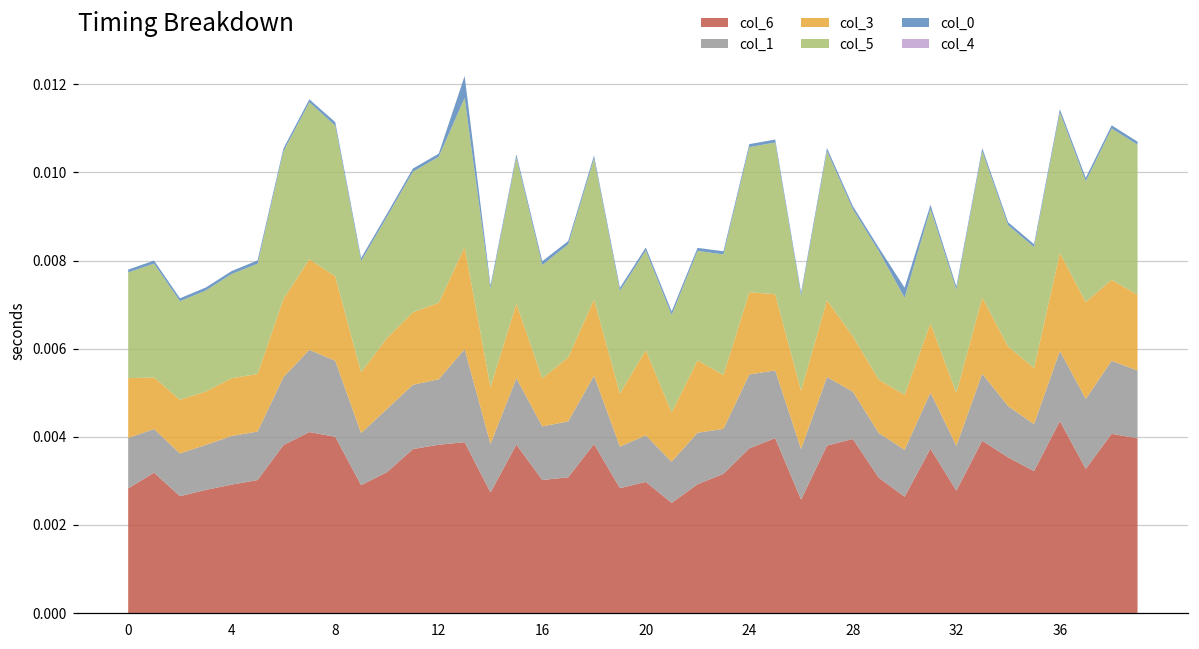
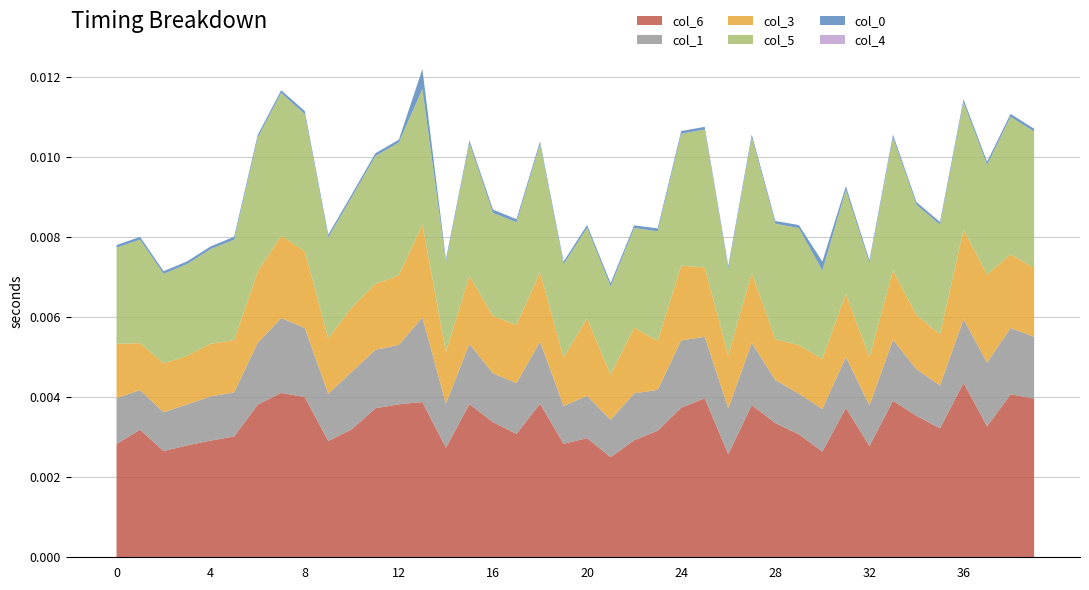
col_6, 16: 0.0030 -> 0.0034
col_3, 16: 0.0011 -> 0.0014
col_6, 28: 0.0040 -> 0.0034
col_3, 28: 0.0013 -> 0.0010
